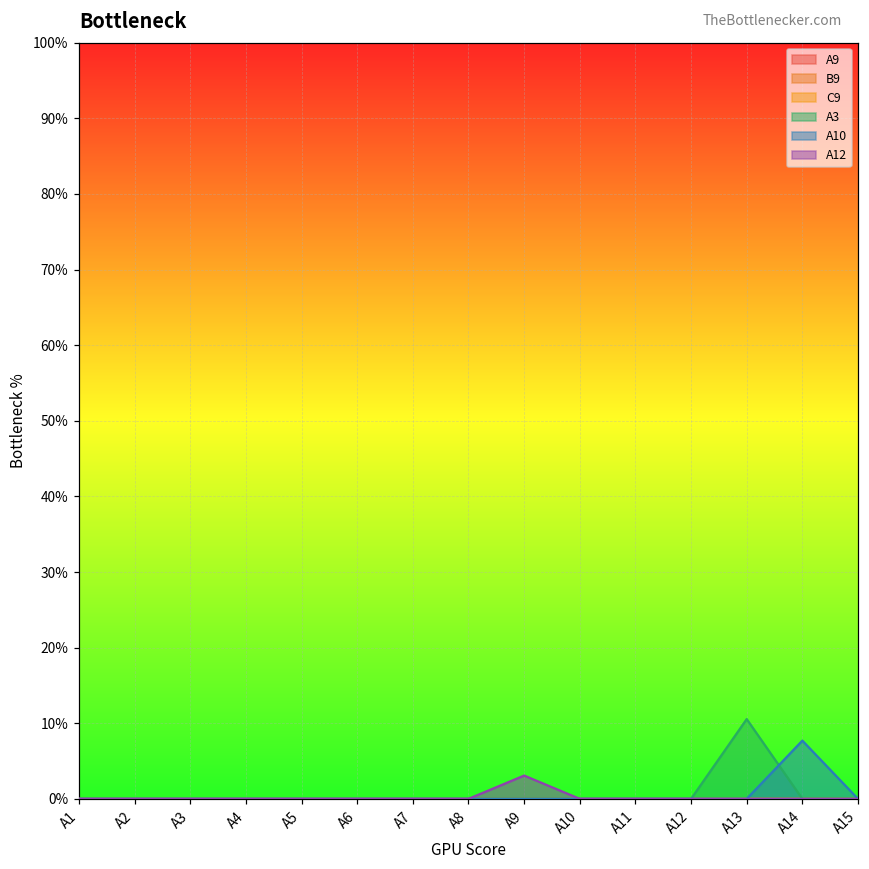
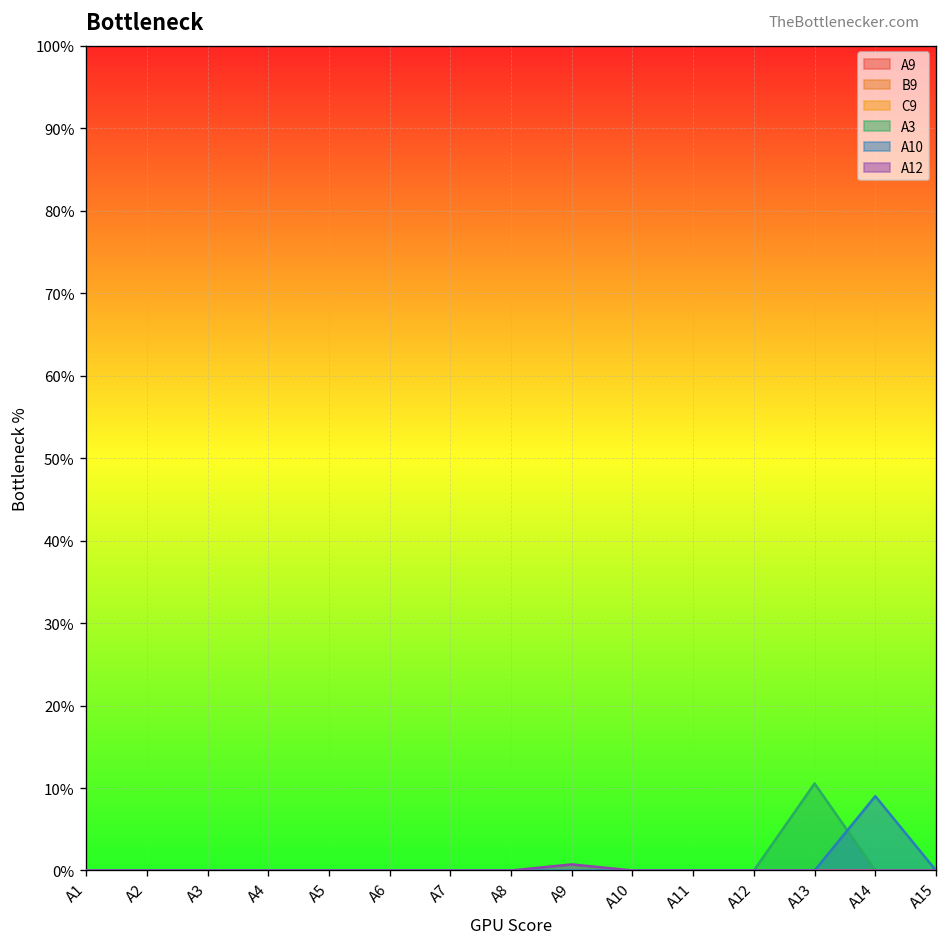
A12, A9: 3% -> 1%
A10, A14: 8% -> 9%
